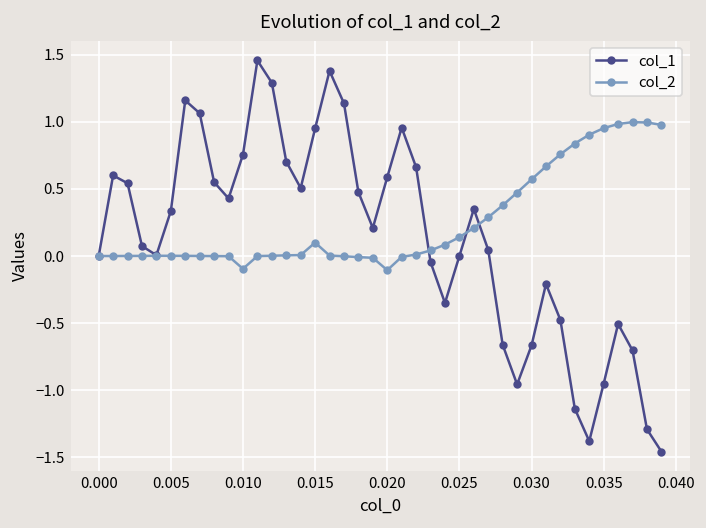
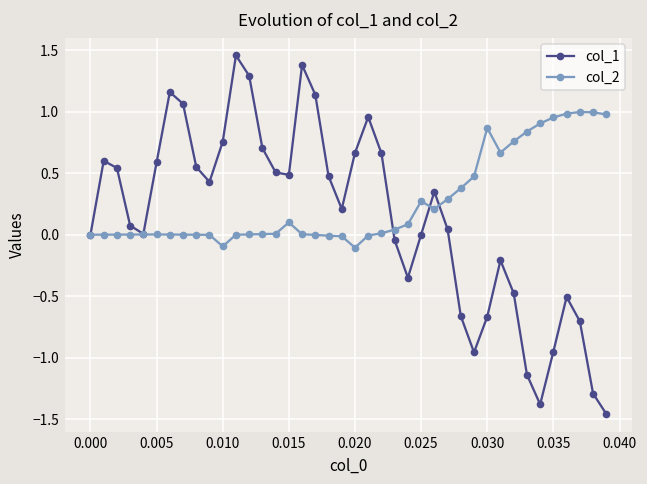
col_1, 0.005: 0.33 -> 0.59
col_1, 0.015: 0.95 -> 0.49
col_1, 0.020: 0.59 -> 0.67
col_2, 0.025: 0.14 -> 0.27
col_2, 0.030: 0.57 -> 0.87
